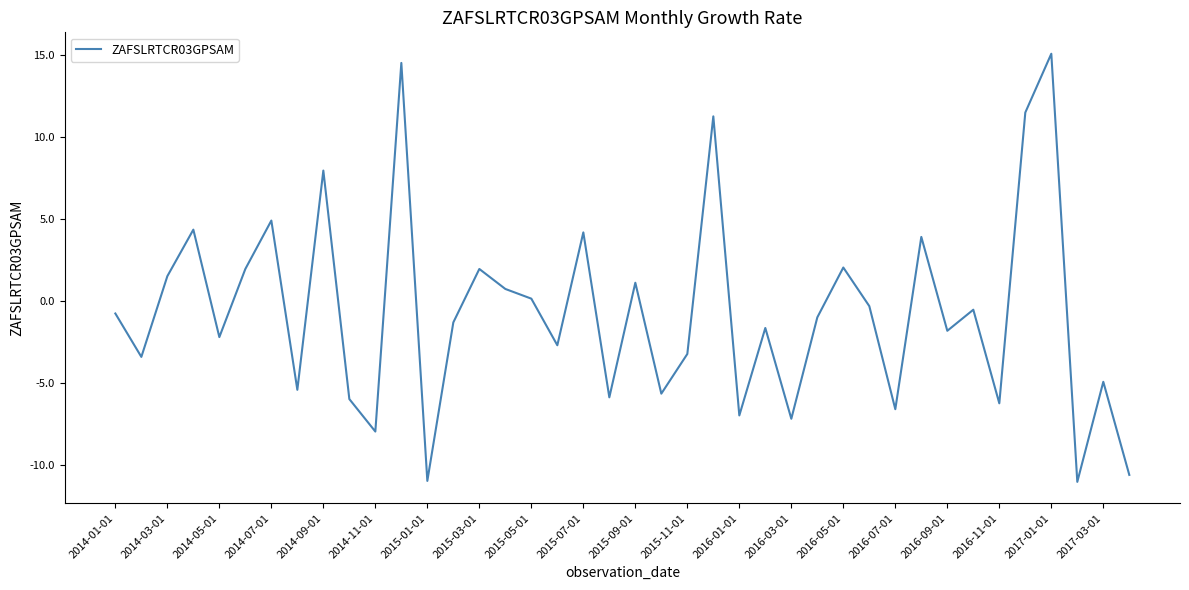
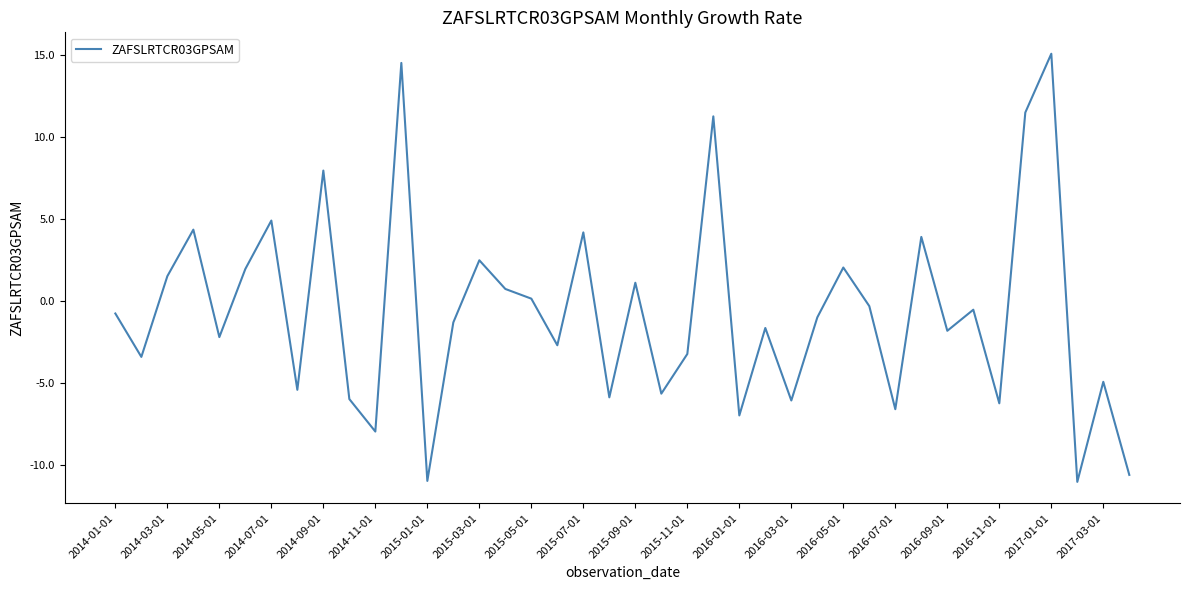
2015-03-01: 2.0 -> 2.5
2016-03-01: -7.2 -> -6.0
